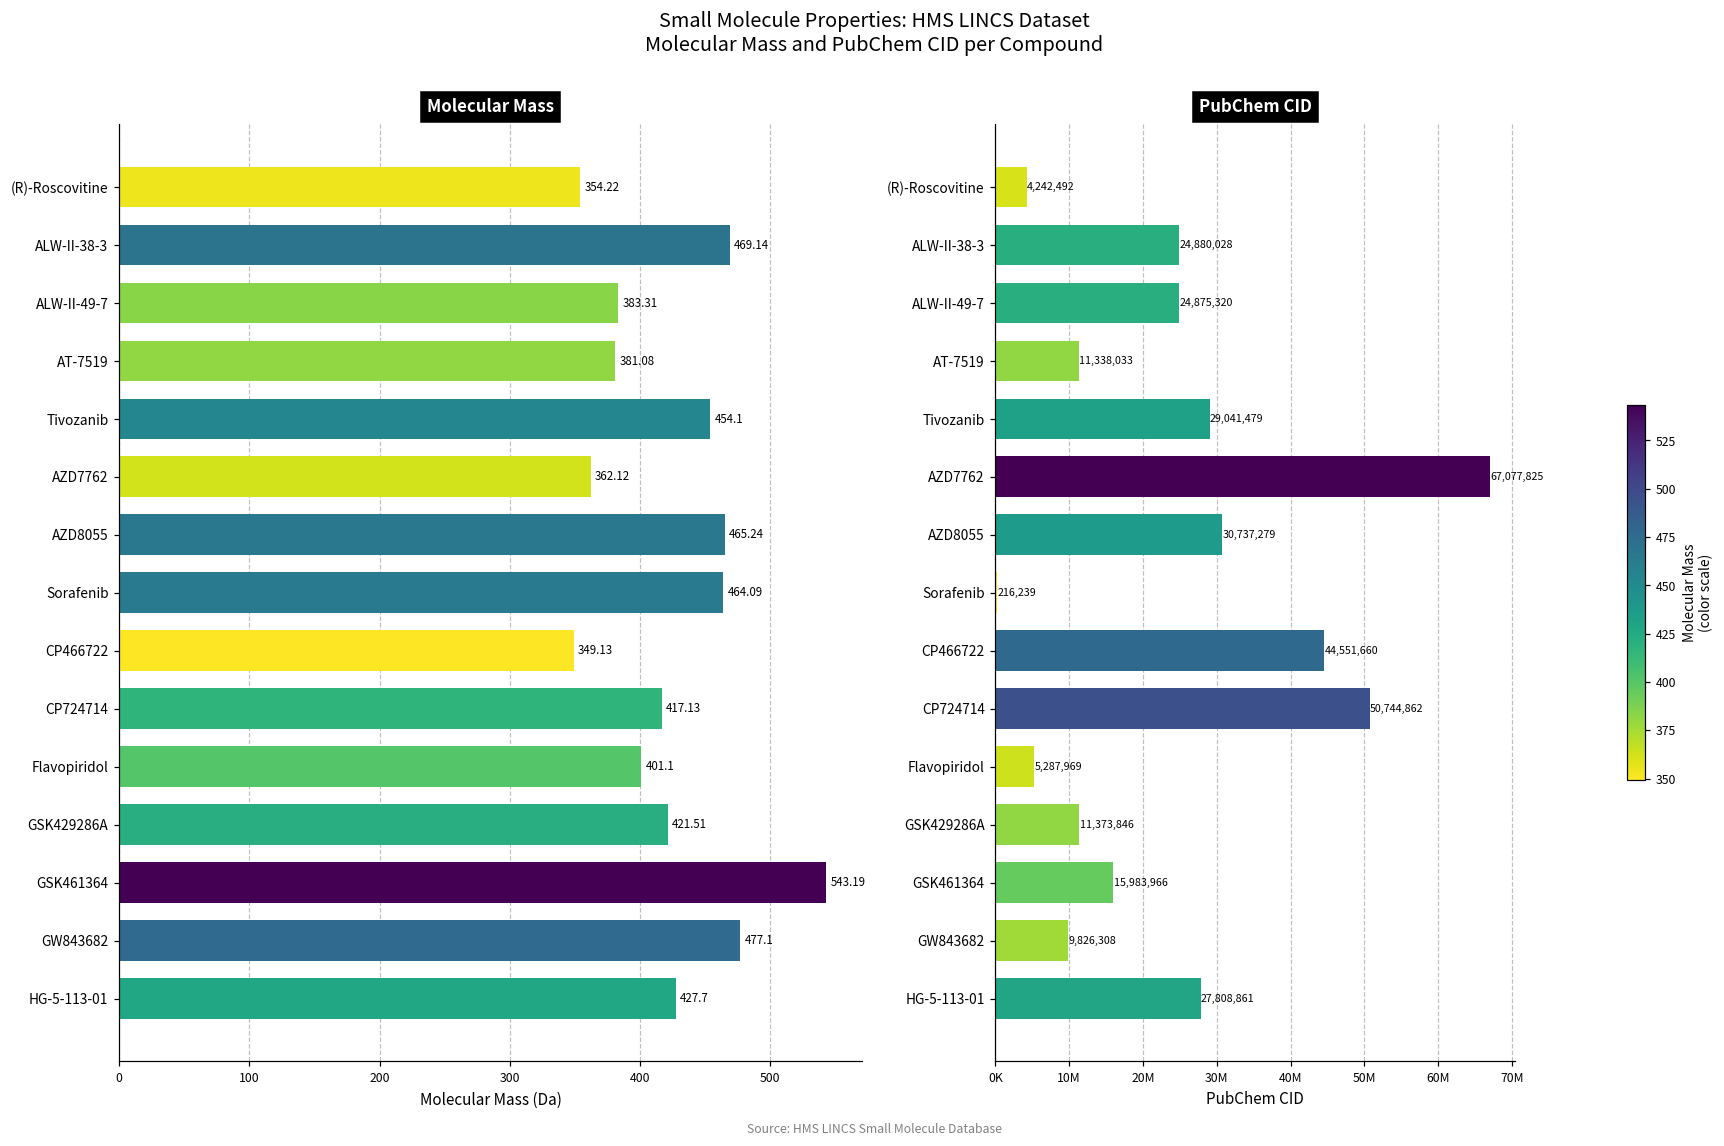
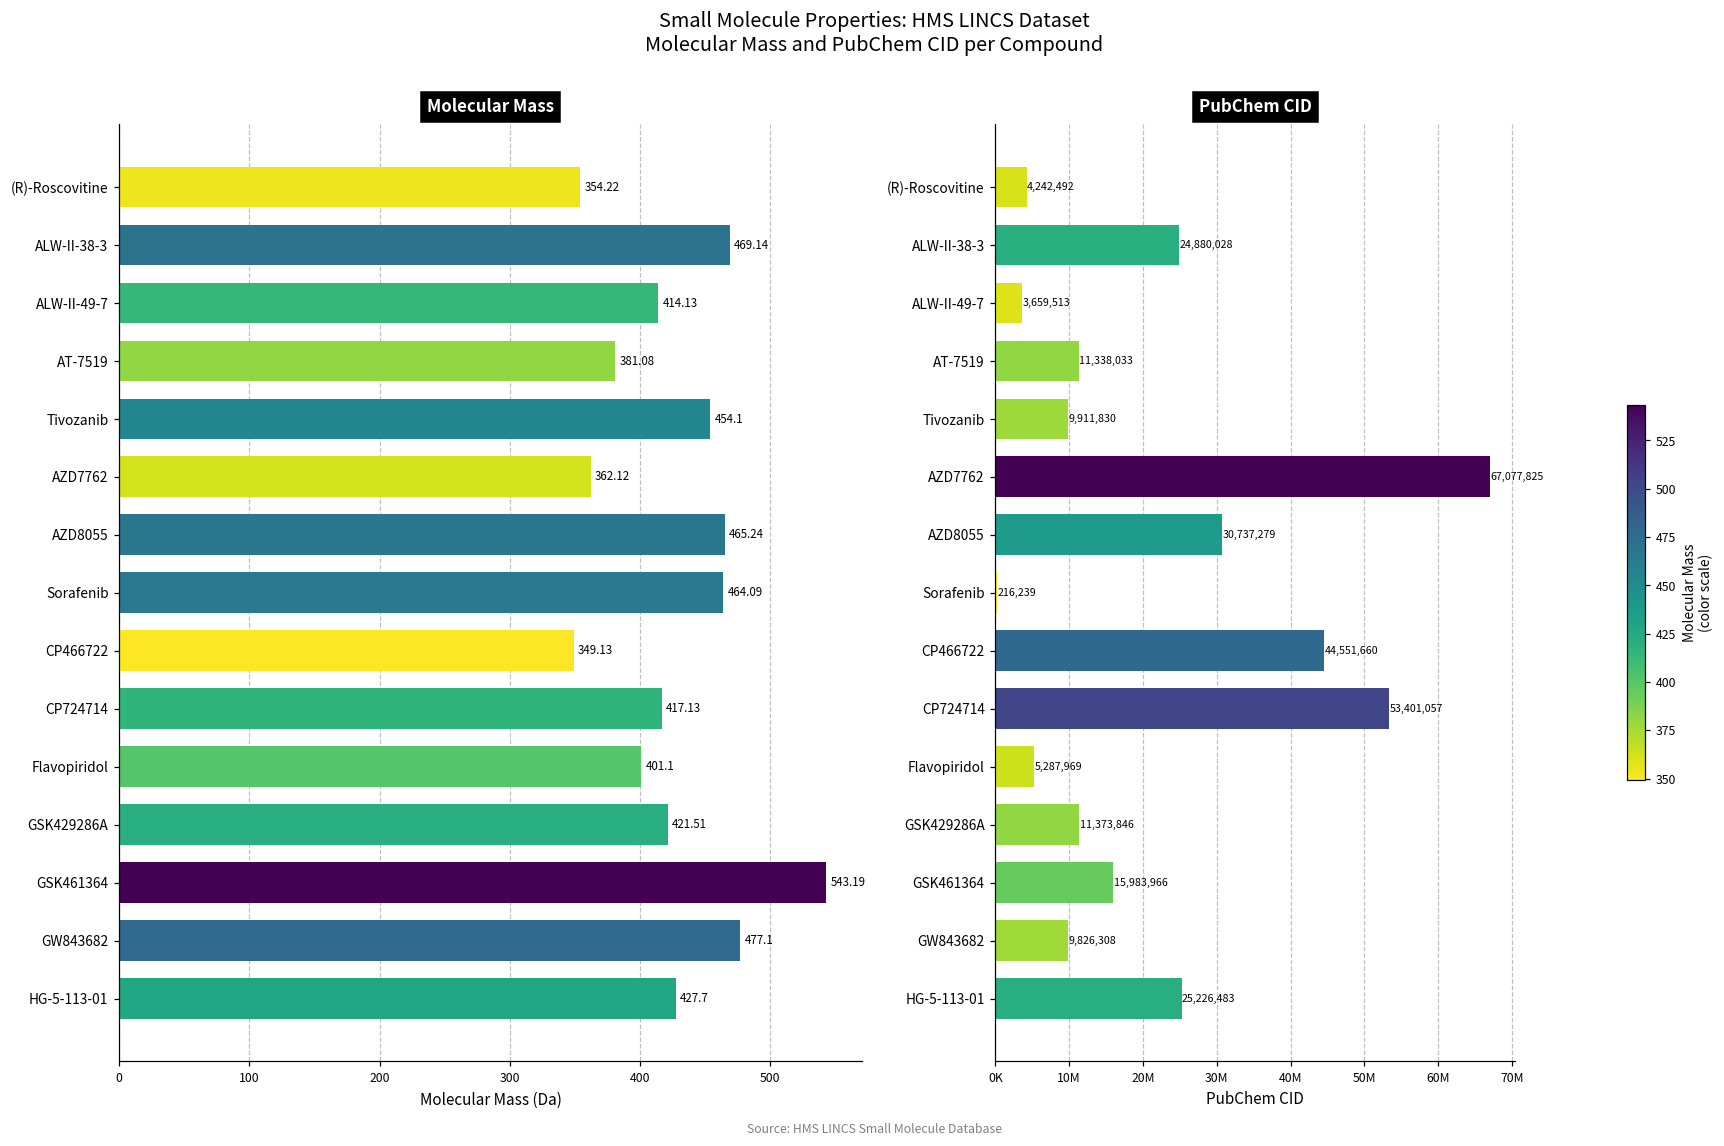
Molecular Mass, ALW-II-49-7: 383.31 -> 414.13
PubChem CID, ALW-II-49-7: 24,875,320 -> 3,659,513
PubChem CID, Tivozanib: 29,041,479 -> 9,911,830
PubChem CID, CP724714: 50,744,862 -> 53,401,057
PubChem CID, HG-5-113-01: 27,808,861 -> 25,226,483
